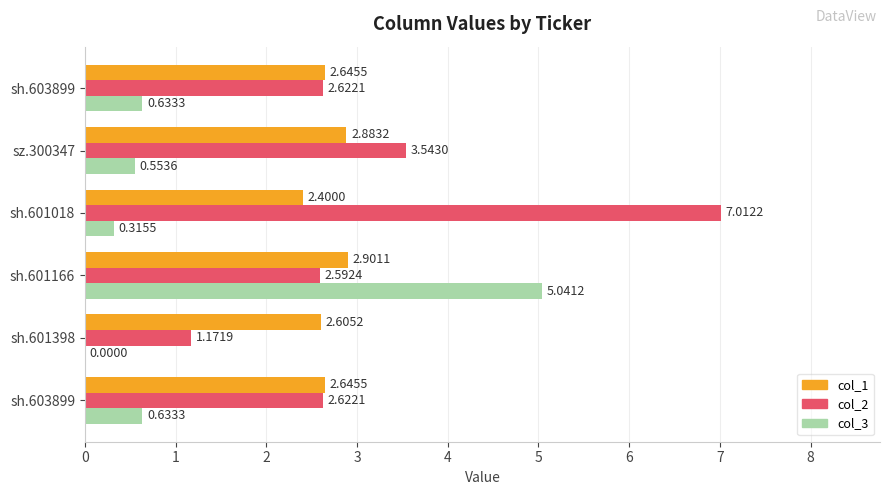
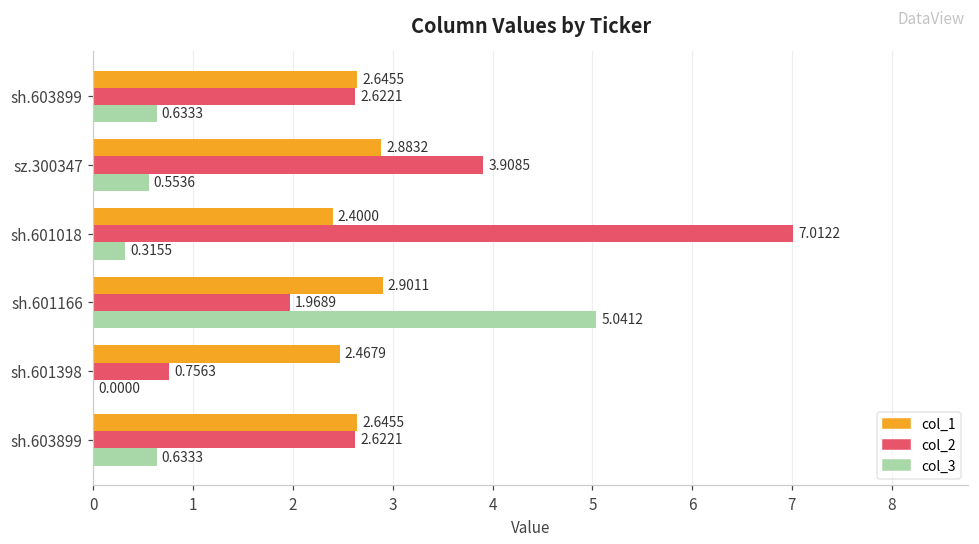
col_2, sz.300347: 3.5430 -> 3.9085
col_2, sh.601166: 2.5924 -> 1.9689
col_1, sh.601398: 2.6052 -> 2.4679
col_2, sh.601398: 1.1719 -> 0.7563
